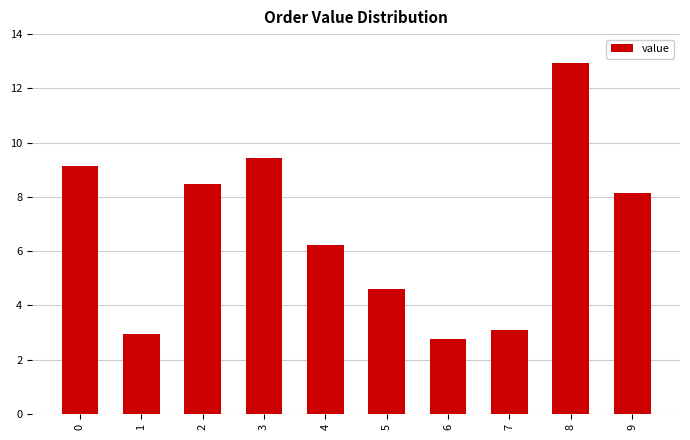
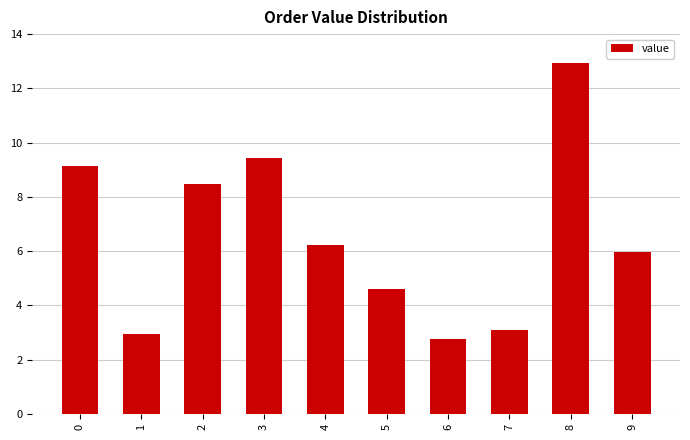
9: 8.1 -> 6.0
